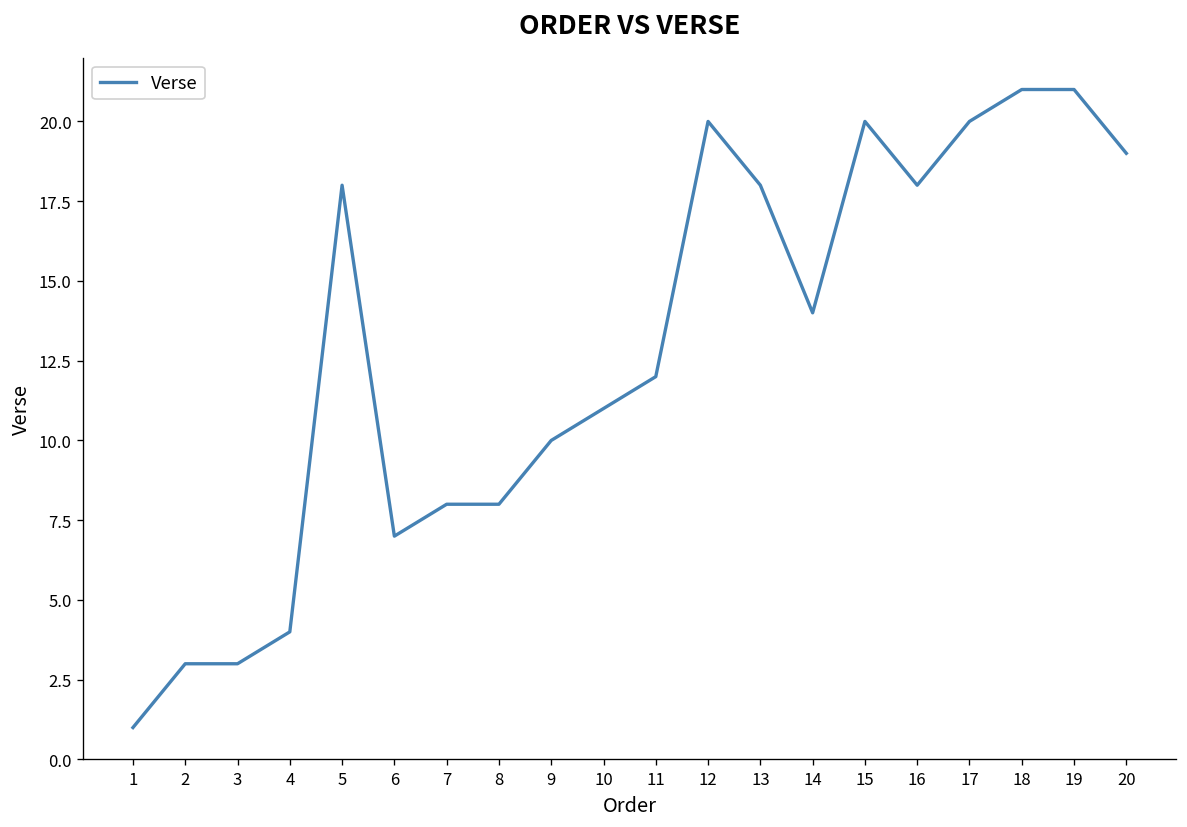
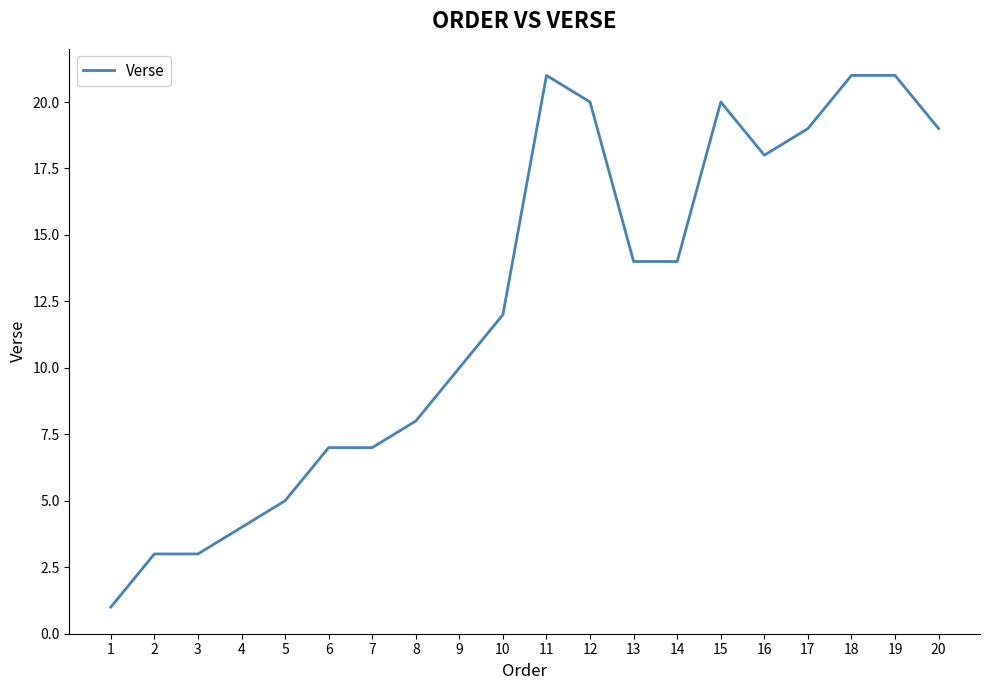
5: 18 -> 5
7: 8 -> 7
10: 11 -> 12
11: 12 -> 21
13: 18 -> 14
17: 20 -> 19
